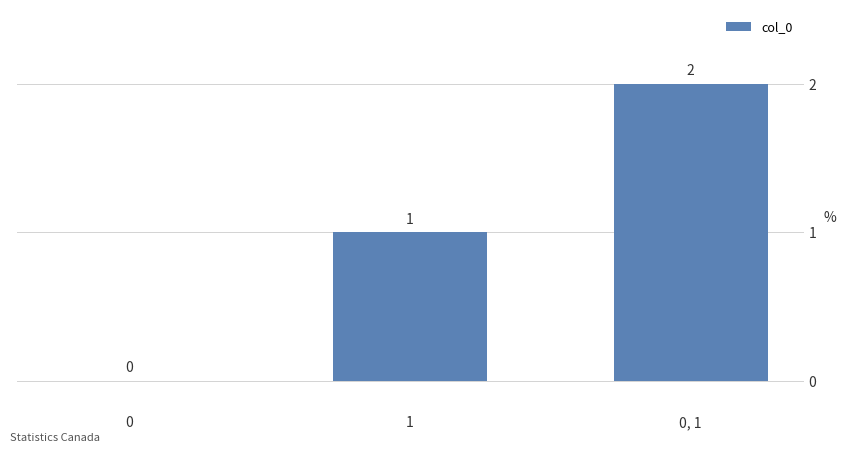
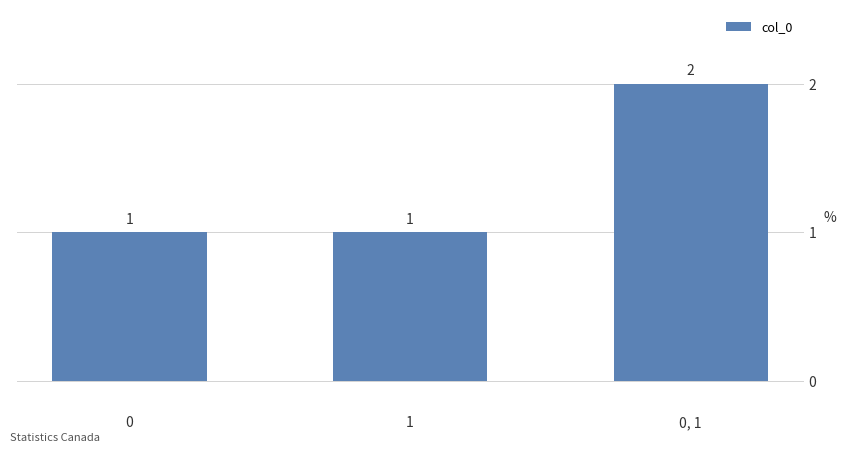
0: 0 -> 1
